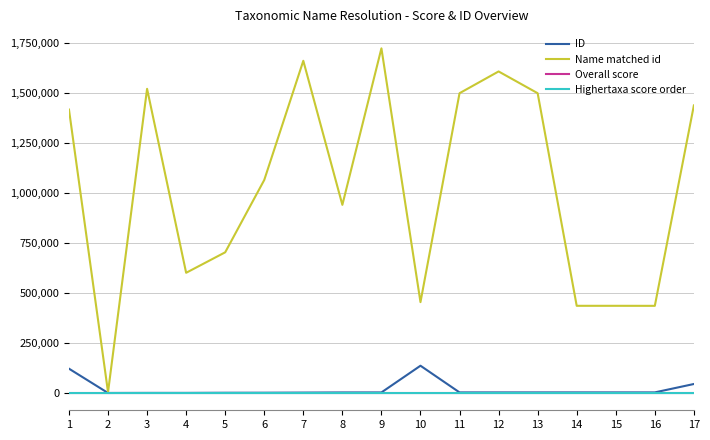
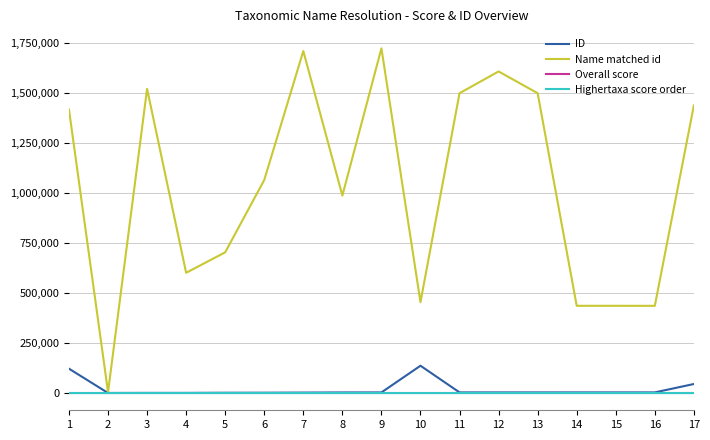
Name matched id, 7: 1,660,000 -> 1,710,000
Name matched id, 8: 940,000 -> 990,000
